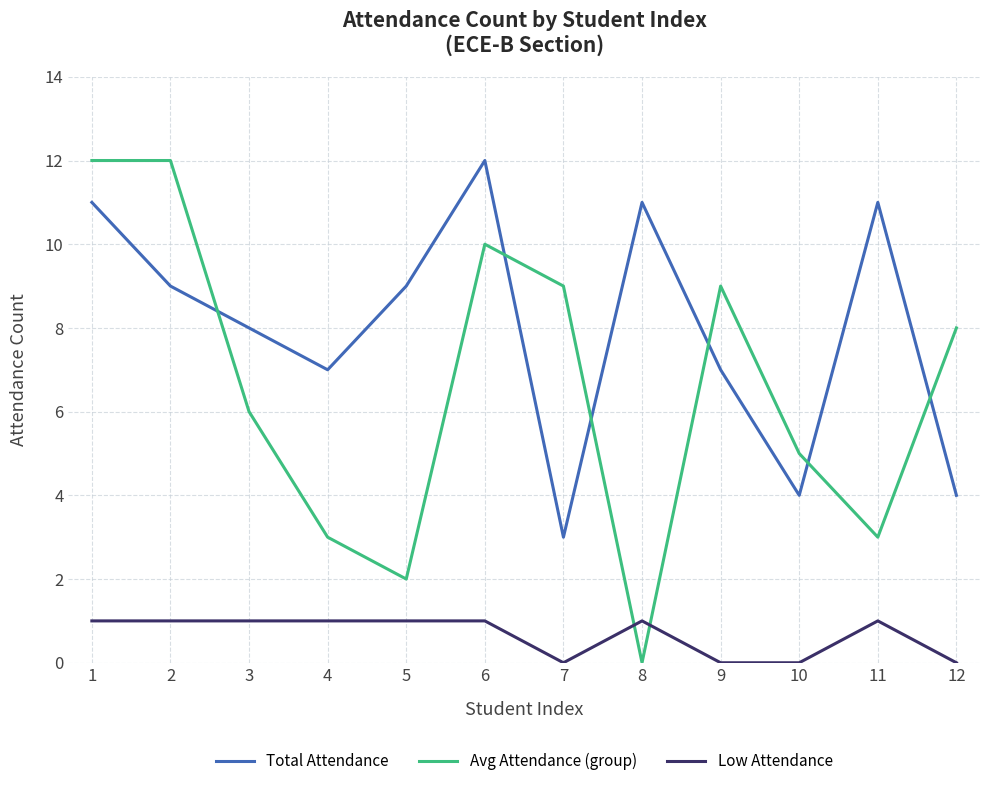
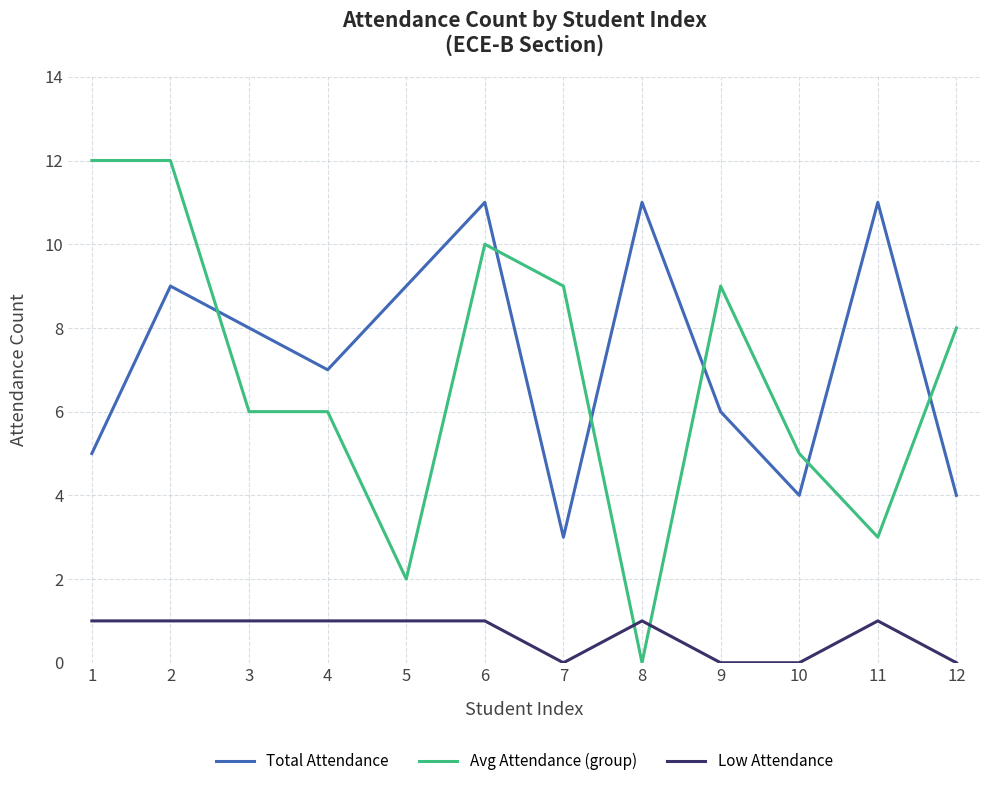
Total Attendance, 1: 11 -> 5
Avg Attendance (group), 4: 3 -> 6
Total Attendance, 6: 12 -> 11
Total Attendance, 9: 7 -> 6
